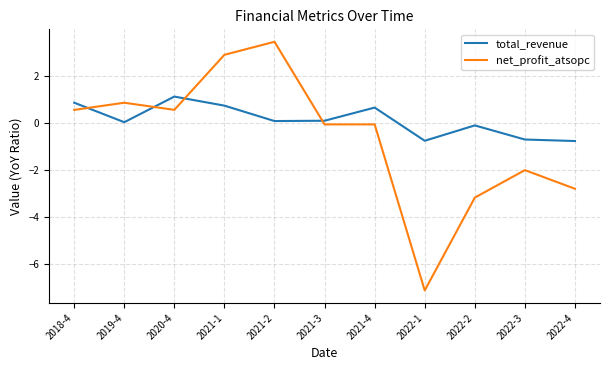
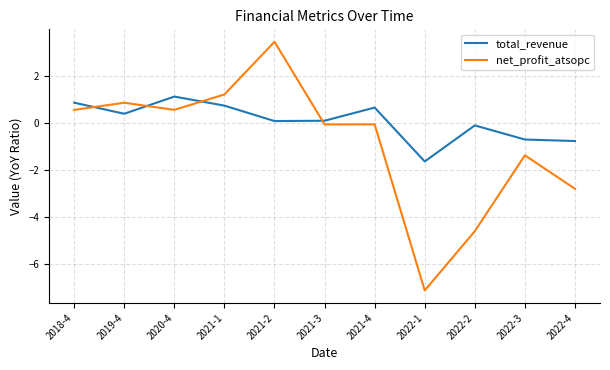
total_revenue, 2019-4: 0.0 -> 0.4
net_profit_atsopc, 2021-1: 2.9 -> 1.2
total_revenue, 2022-1: -0.8 -> -1.6
net_profit_atsopc, 2022-2: -3.2 -> -4.6
net_profit_atsopc, 2022-3: -2.0 -> -1.4
